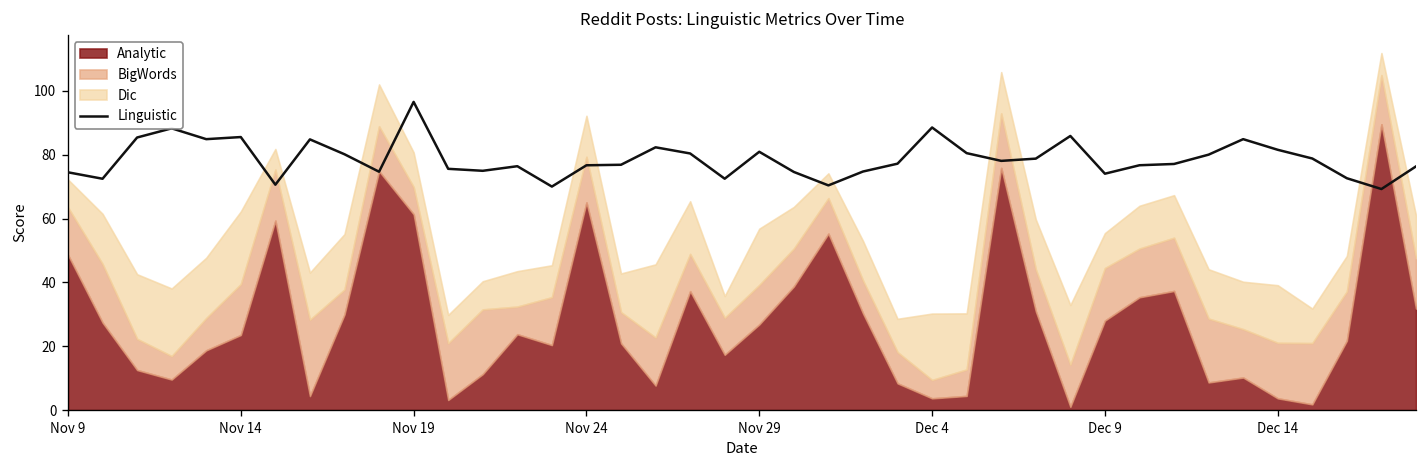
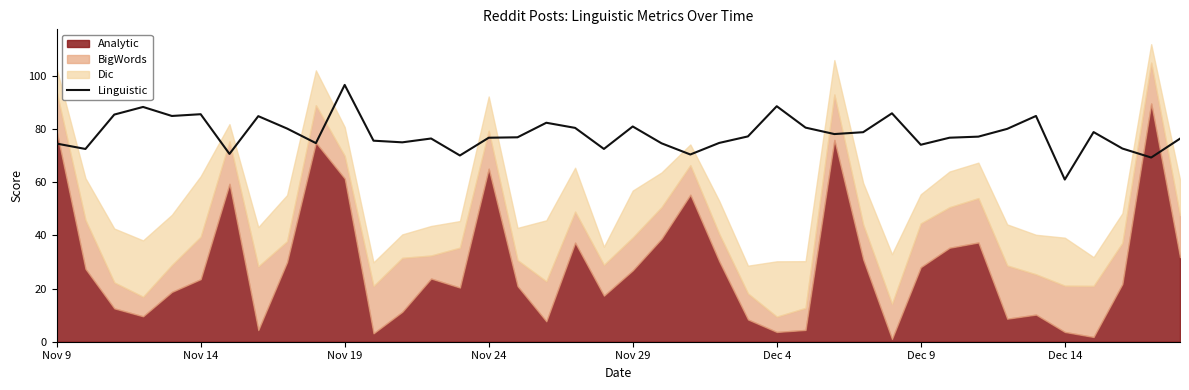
Analytic, Nov 9: 49 -> 79
Linguistic, Dec 14: 82 -> 61
